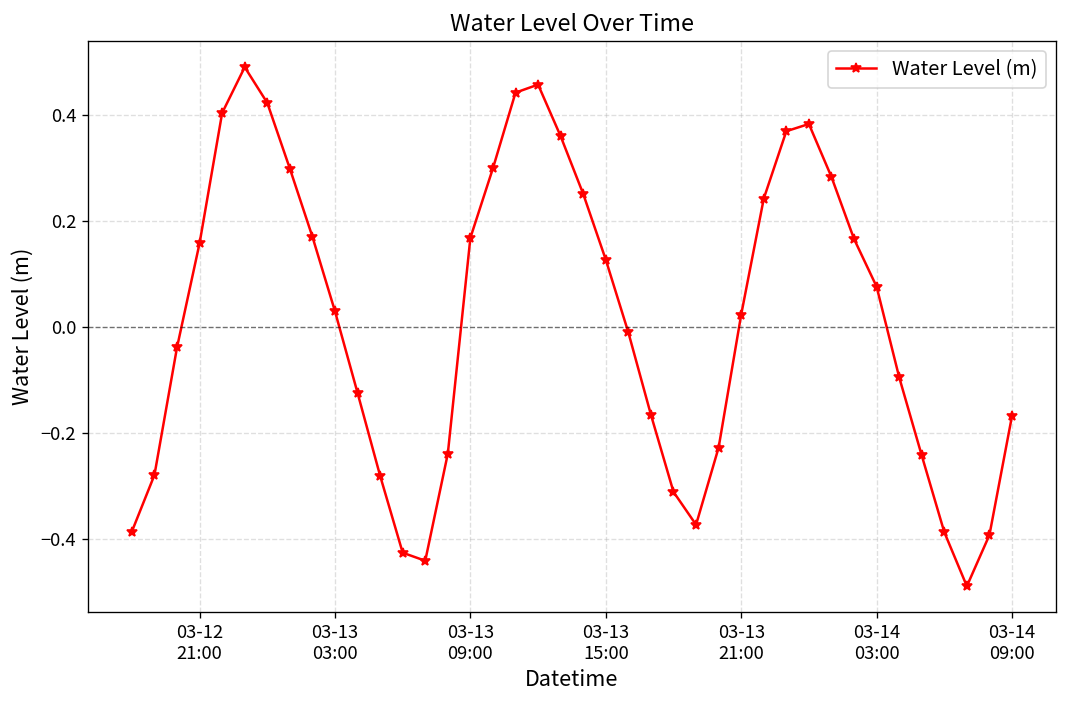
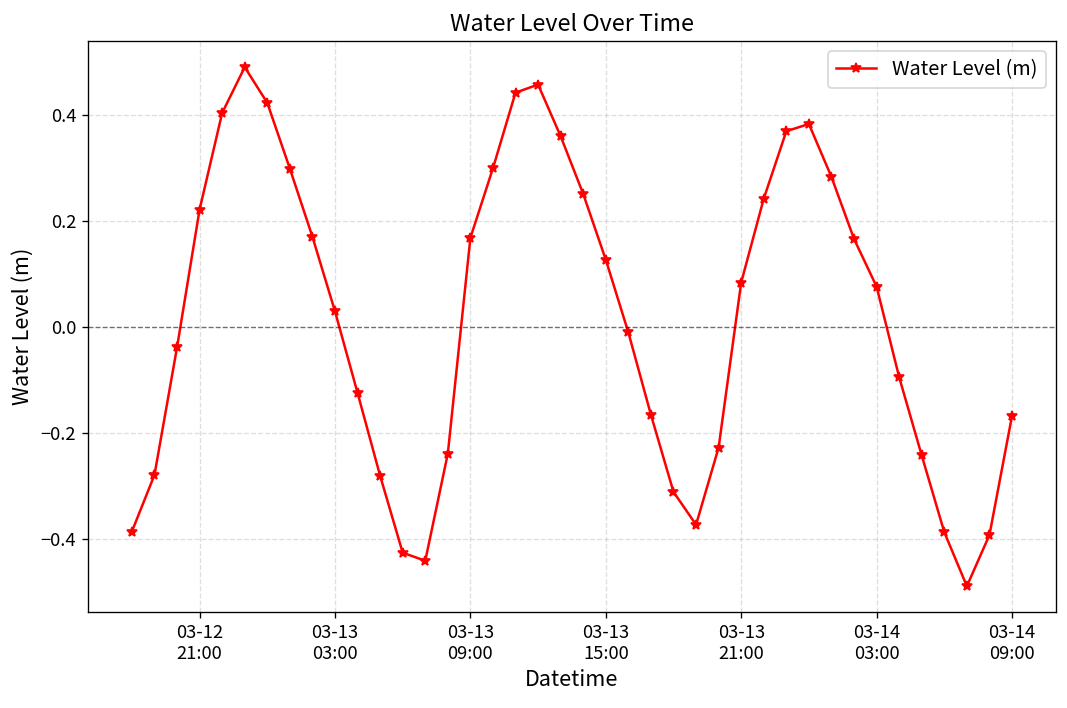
03-12 21:00: 0.16 -> 0.22
03-13 21:00: 0.02 -> 0.08
